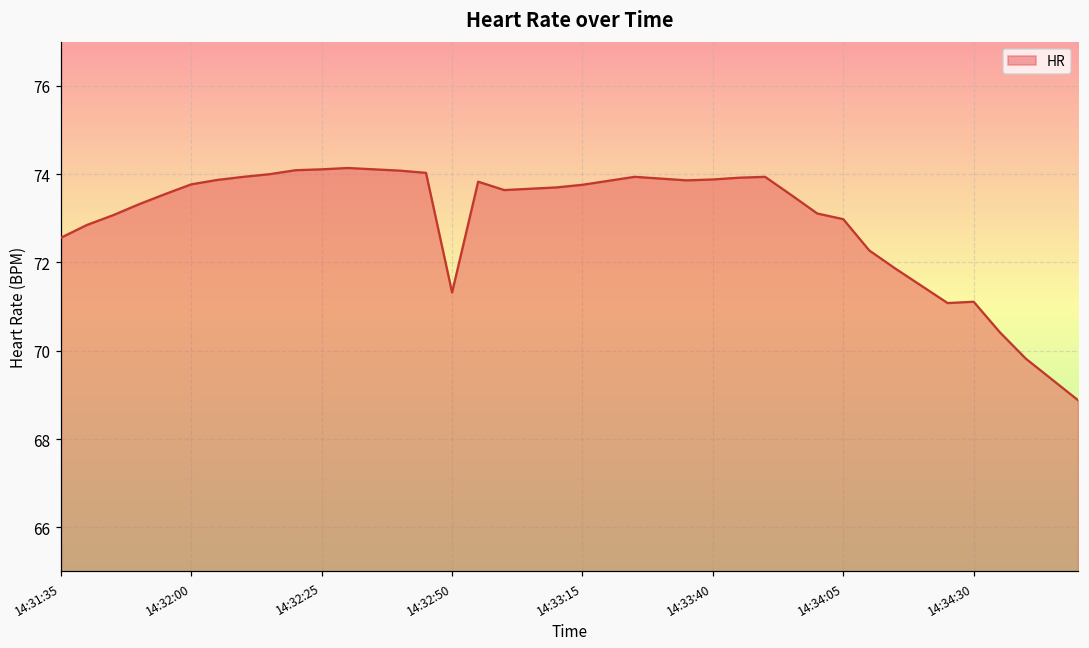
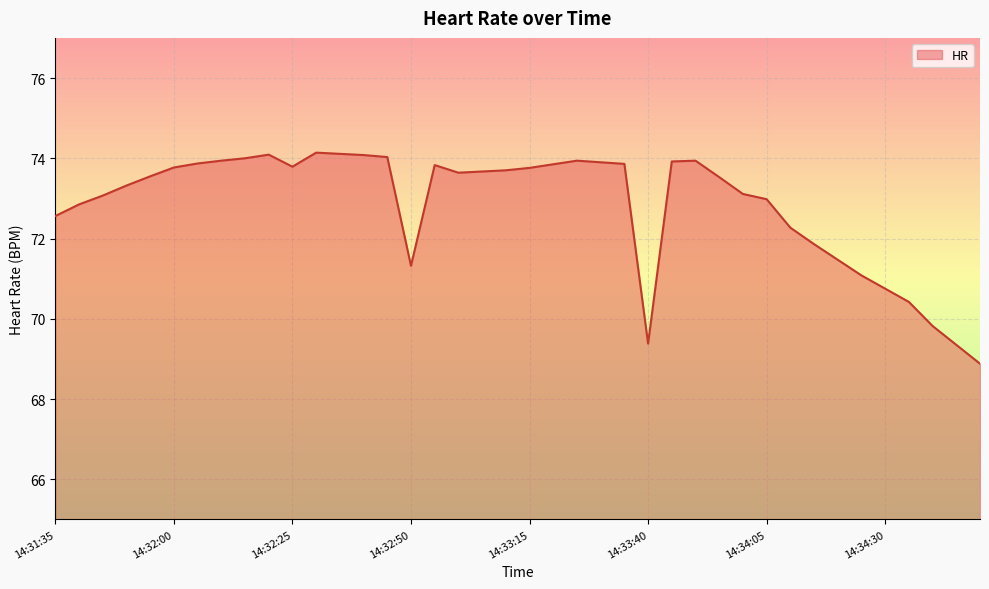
14:32:25: 74.1 -> 73.8
14:33:40: 73.9 -> 69.4
14:34:30: 71.1 -> 70.8
